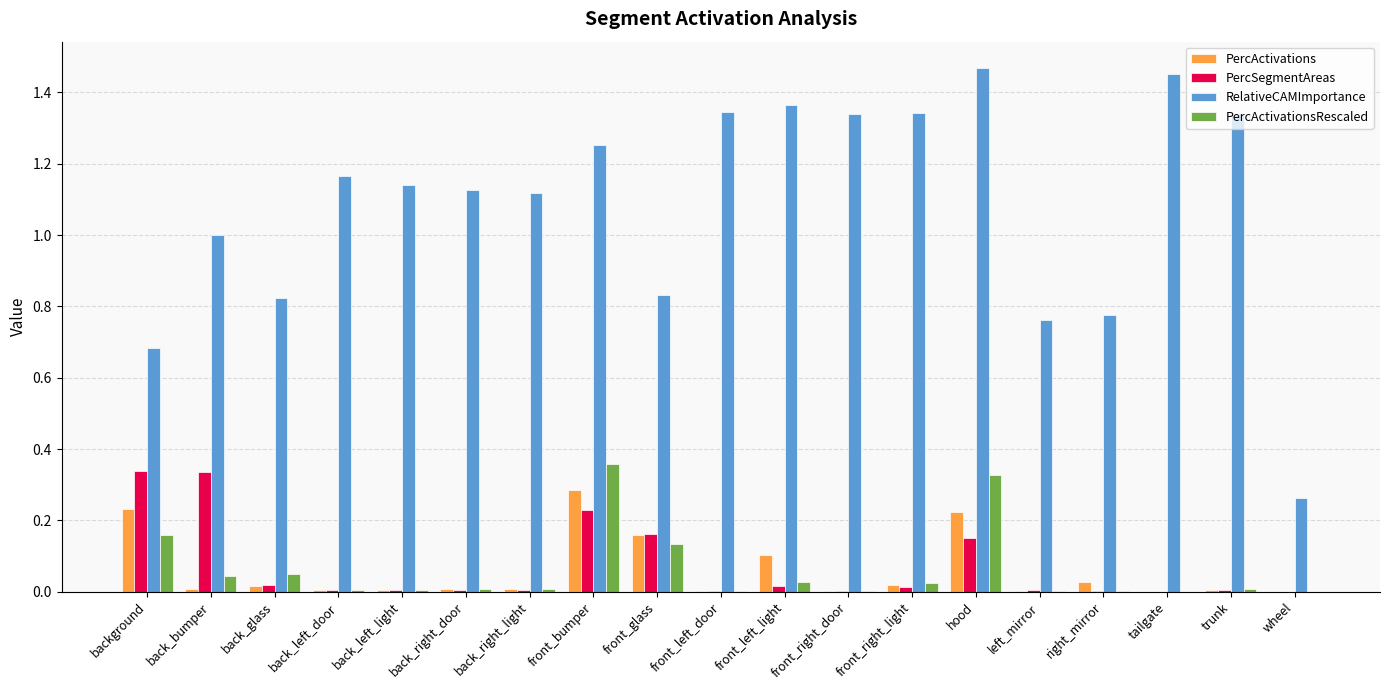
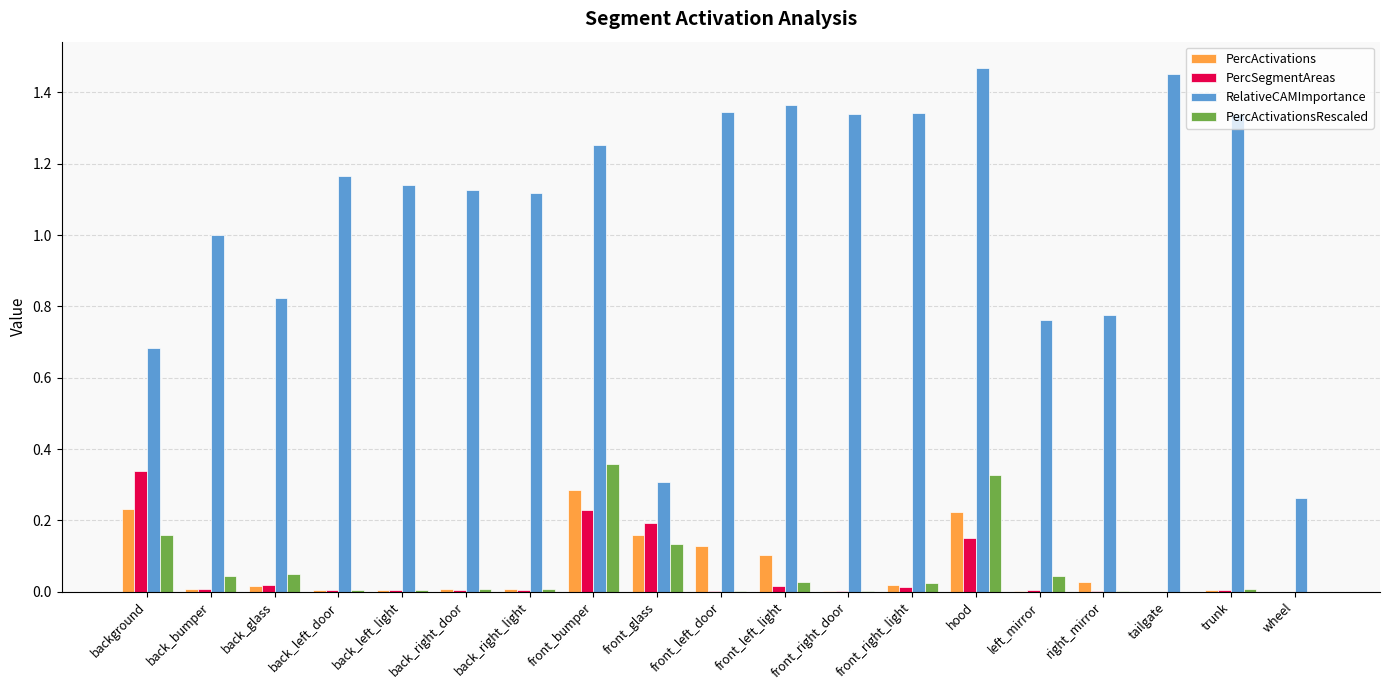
PercSegmentAreas, back_bumper: 0.33 -> 0.01
PercSegmentAreas, front_glass: 0.16 -> 0.19
RelativeCAMImportance, front_glass: 0.83 -> 0.31
PercActivations, front_left_door: 0.00 -> 0.13
PercActivationsRescaled, left_mirror: 0.00 -> 0.04
